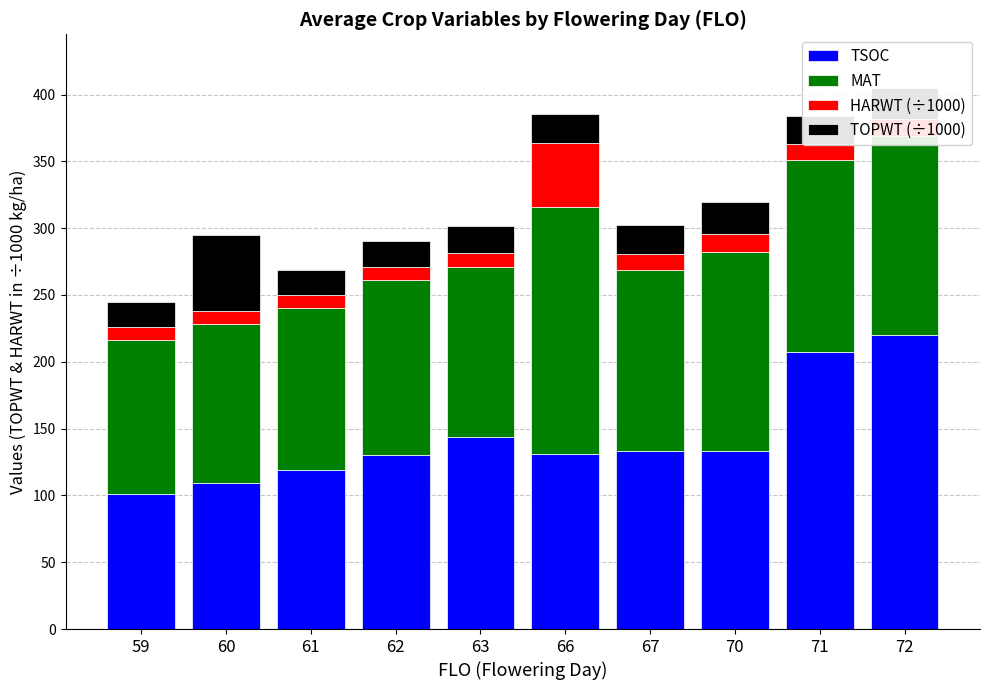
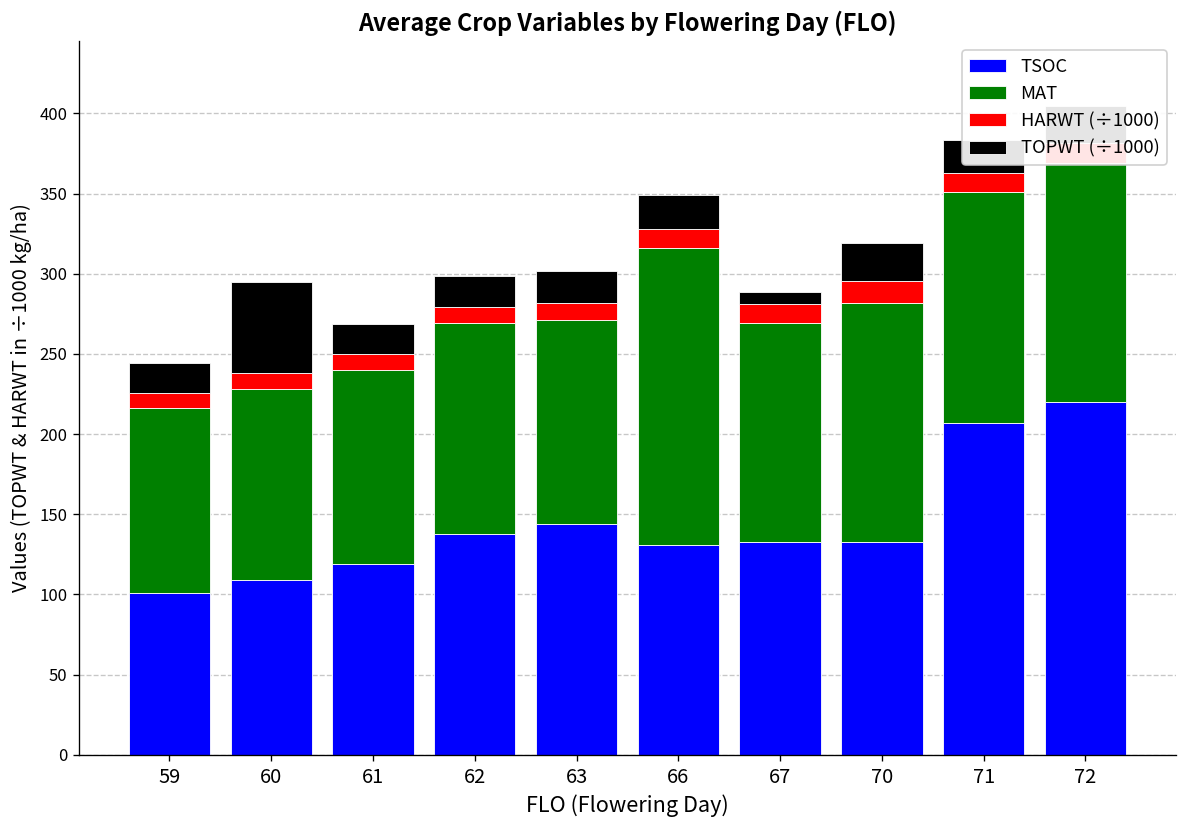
TSOC, 62: 130 -> 138
HARWT (÷1000), 66: 48 -> 12
TOPWT (÷1000), 67: 22 -> 8
